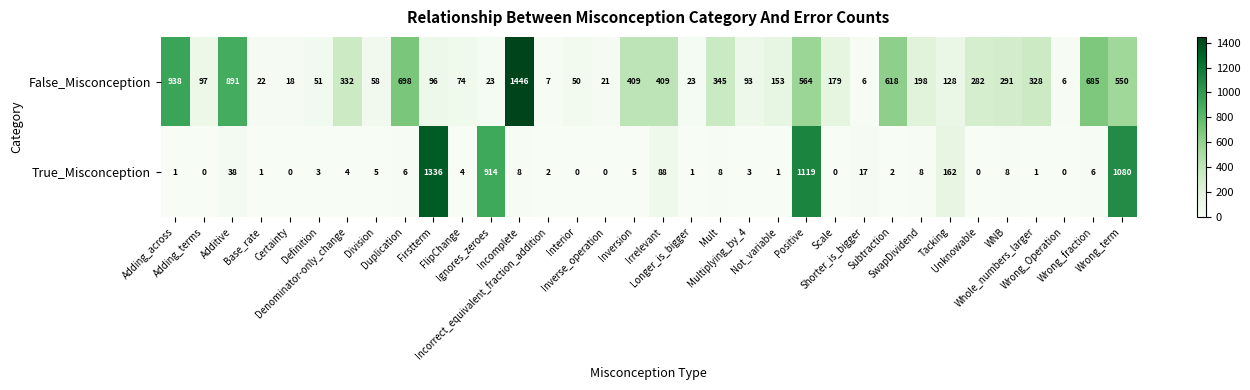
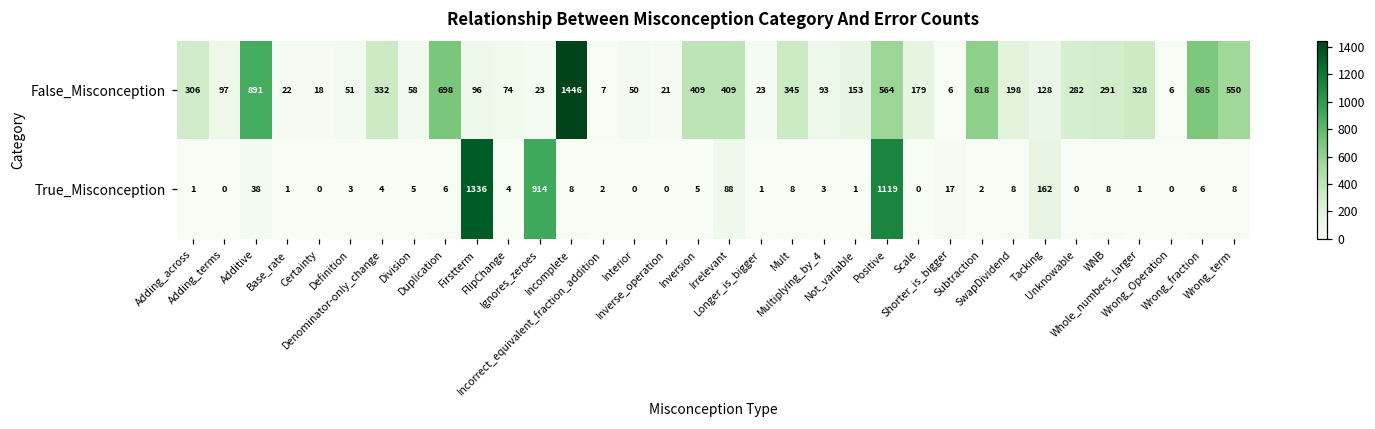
False_Misconception, Adding_across: 938 -> 306
True_Misconception, Wrong_term: 1080 -> 8
